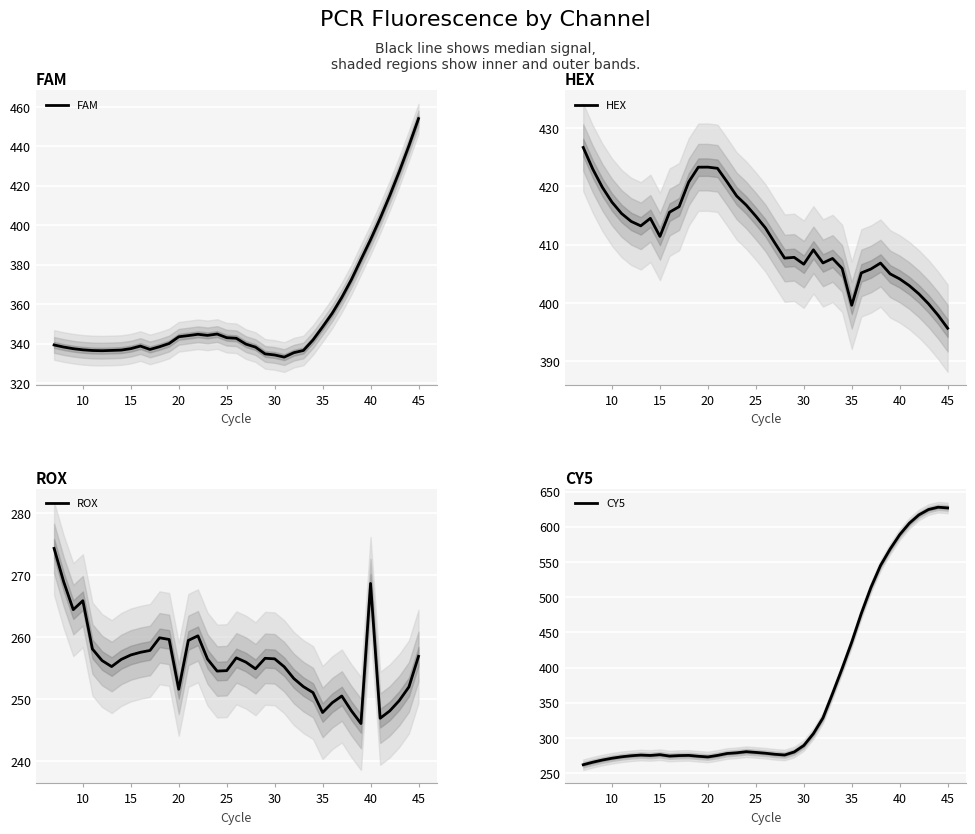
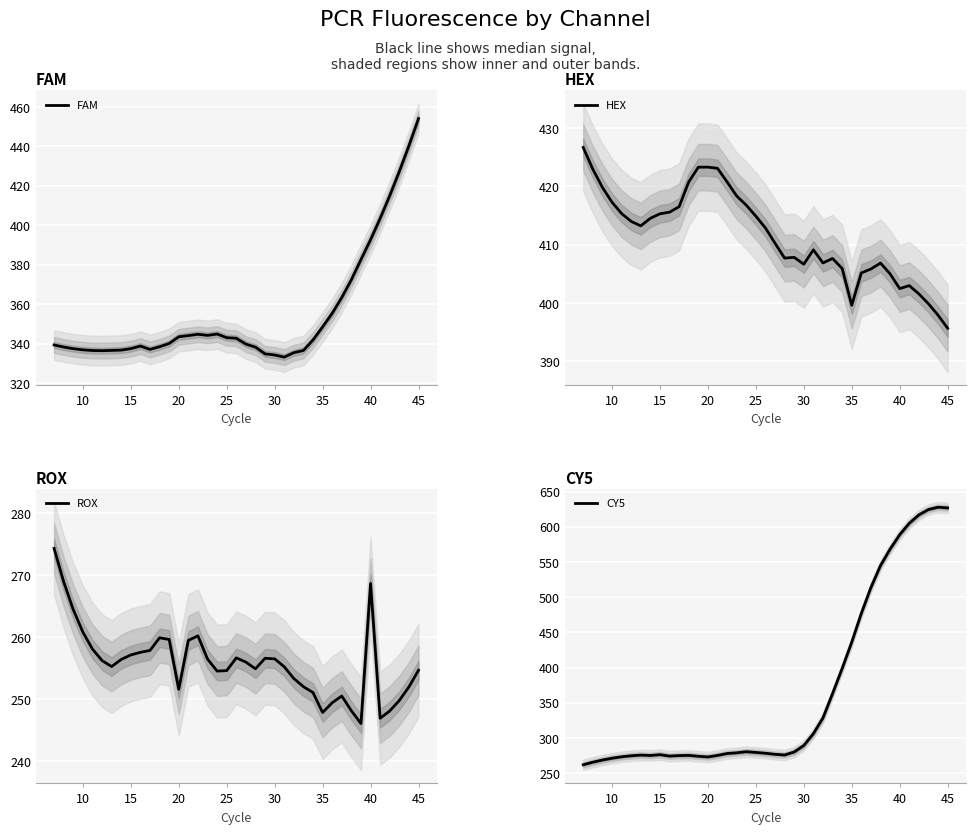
HEX, HEX, 15: 411 -> 415
HEX, HEX, 40: 404 -> 402
ROX, ROX, 10: 266 -> 261
ROX, ROX, 45: 257 -> 255
